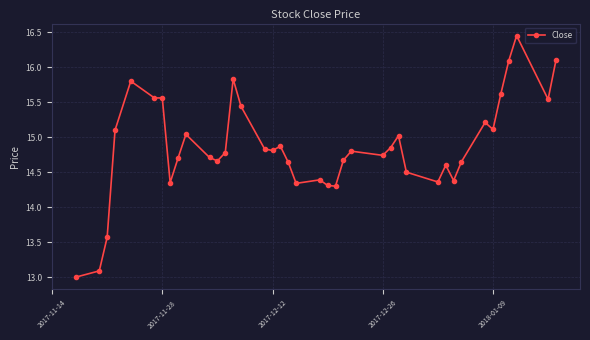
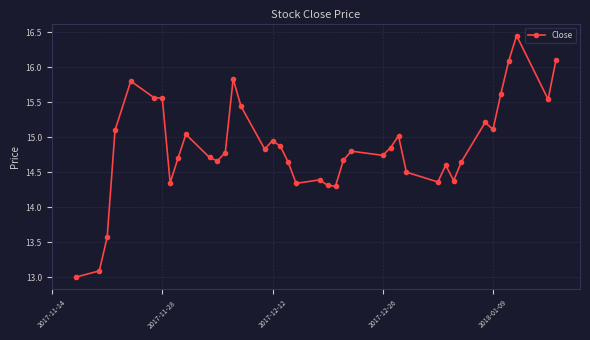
2017-12-12: 14.8 -> 15.0
